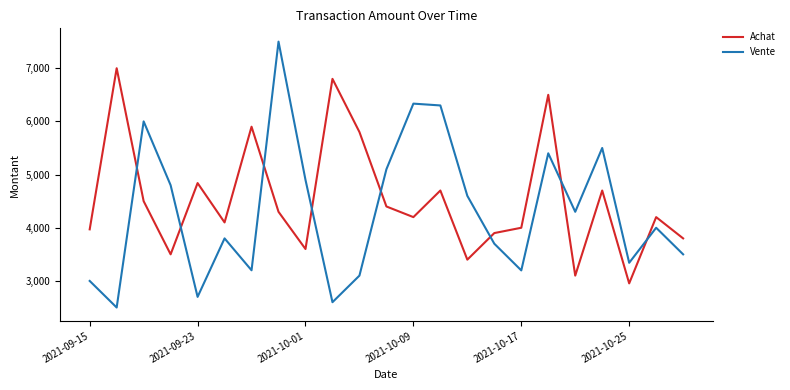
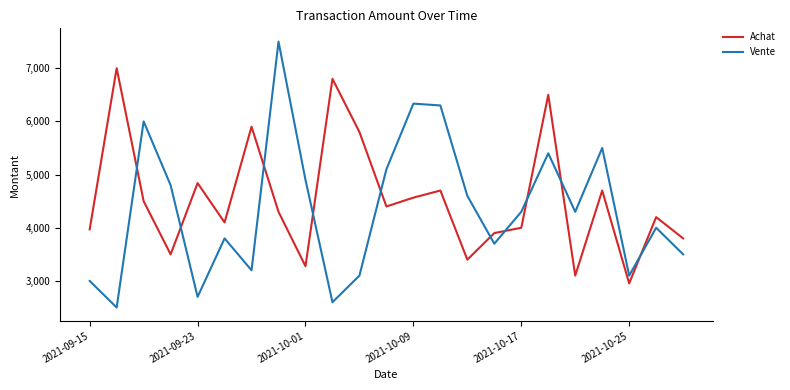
Achat, 2021-10-01: 3,600 -> 3,300
Achat, 2021-10-09: 4,200 -> 4,600
Vente, 2021-10-17: 3,200 -> 4,300
Vente, 2021-10-25: 3,300 -> 3,100
